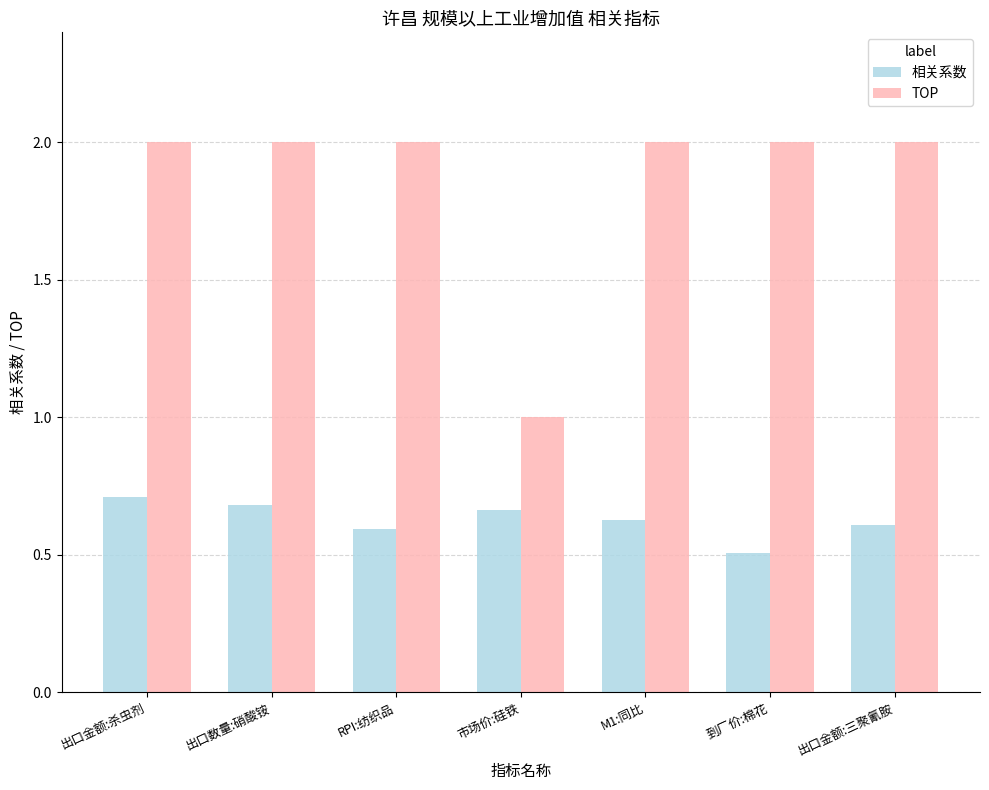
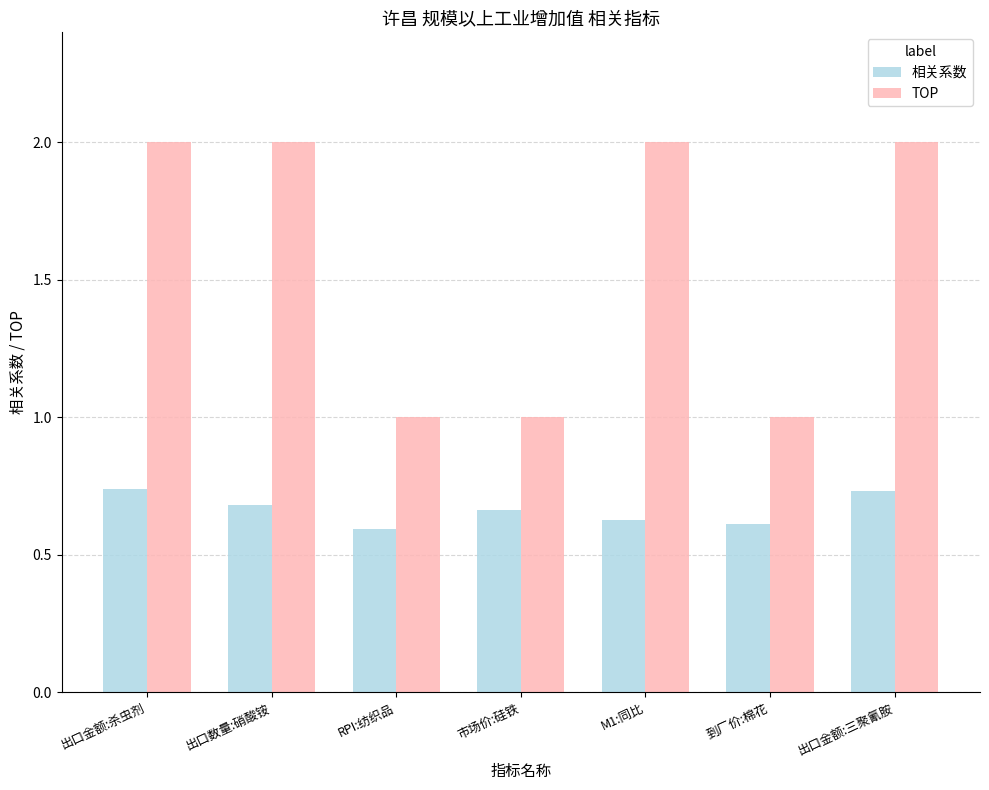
相关系数, 出口金额:杀虫剂: 0.71 -> 0.74
TOP, RPI:纺织品: 2 -> 1
相关系数, 到厂价:棉花: 0.51 -> 0.61
TOP, 到厂价:棉花: 2 -> 1
相关系数, 出口金额:三聚氰胺: 0.61 -> 0.73
